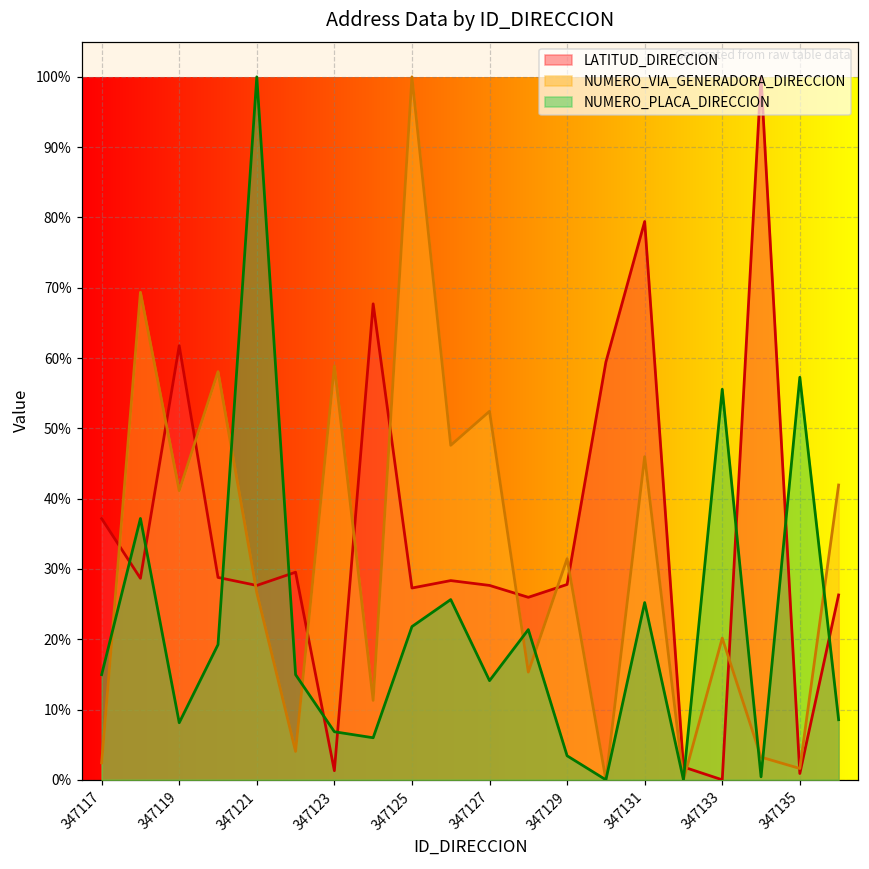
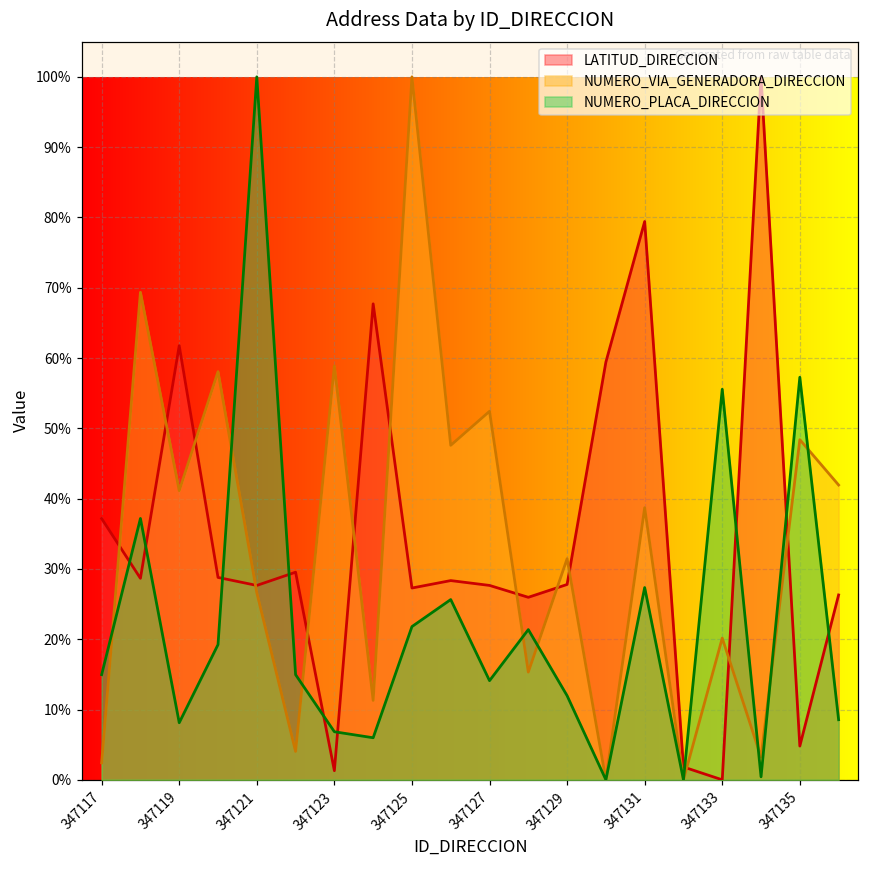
NUMERO_PLACA_DIRECCION, 347129: 3% -> 12%
NUMERO_VIA_GENERADORA_DIRECCION, 347131: 46% -> 39%
NUMERO_PLACA_DIRECCION, 347131: 25% -> 27%
LATITUD_DIRECCION, 347135: 1% -> 5%
NUMERO_VIA_GENERADORA_DIRECCION, 347135: 2% -> 48%
